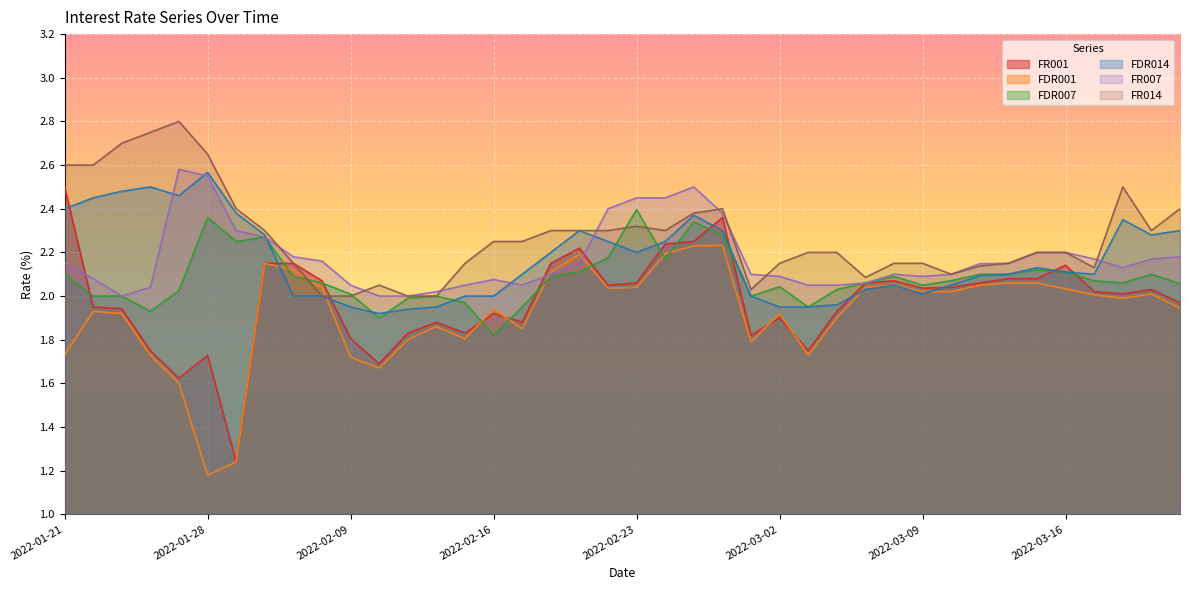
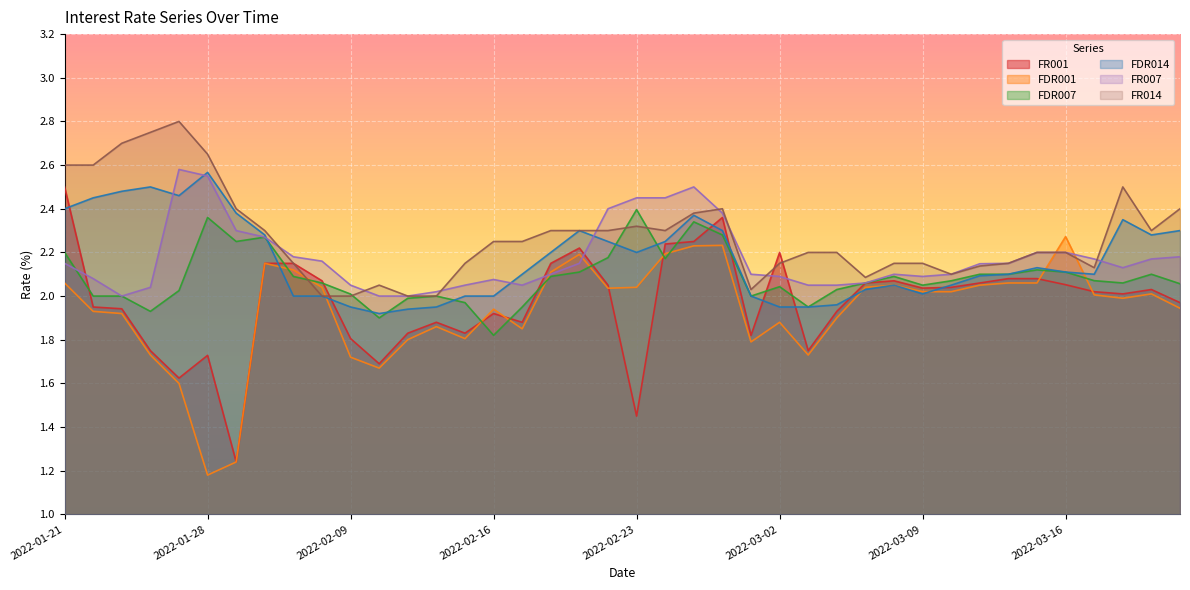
FDR001, 2022-01-21: 1.73 -> 2.06
FDR007, 2022-01-21: 2.1 -> 2.2
FR001, 2022-02-23: 2.06 -> 1.45
FR001, 2022-03-02: 1.9 -> 2.2
FDR001, 2022-03-02: 1.92 -> 1.88
FR001, 2022-03-16: 2.14 -> 2.05
FDR001, 2022-03-16: 2.03 -> 2.27
